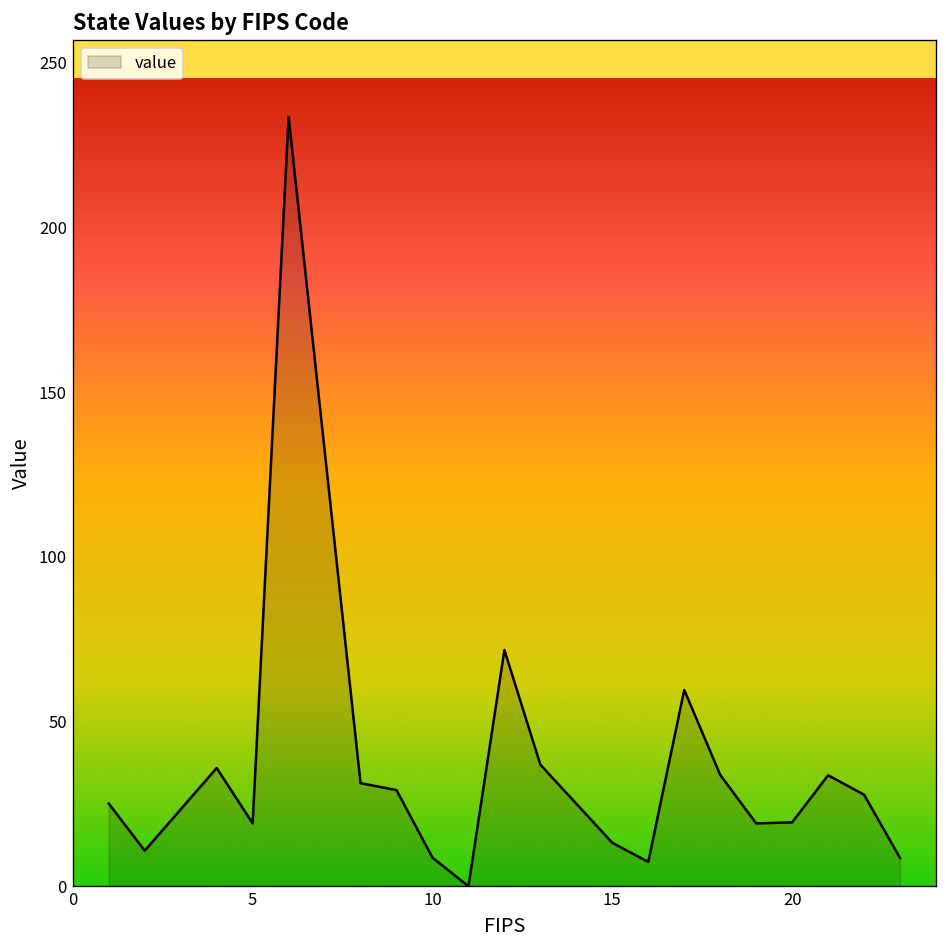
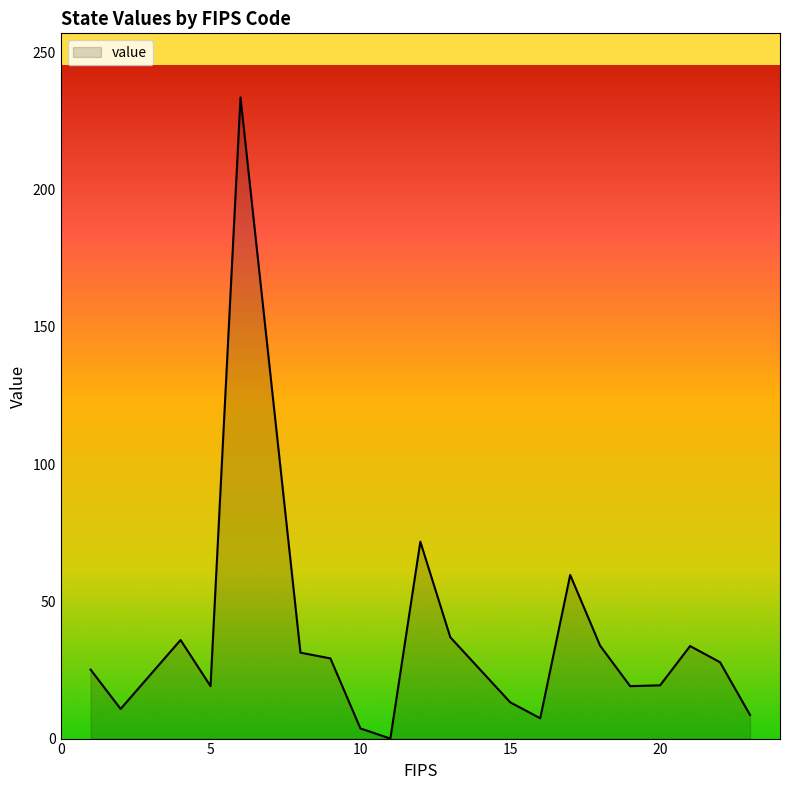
10: 9 -> 4
